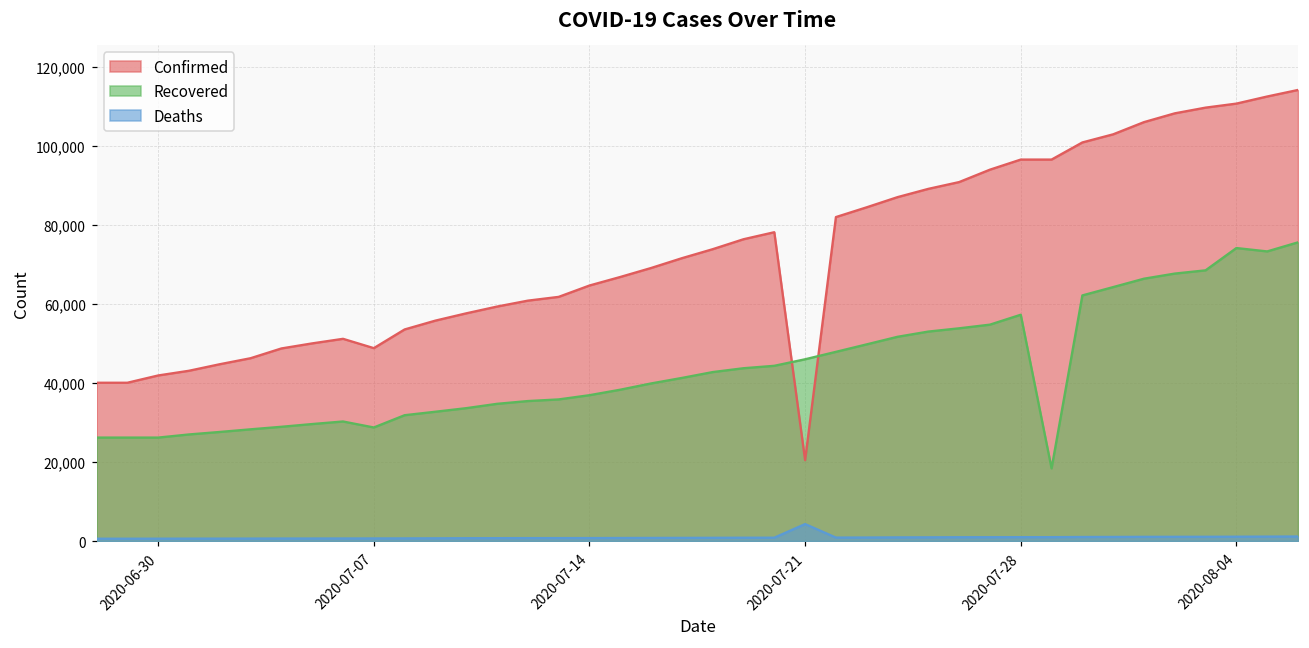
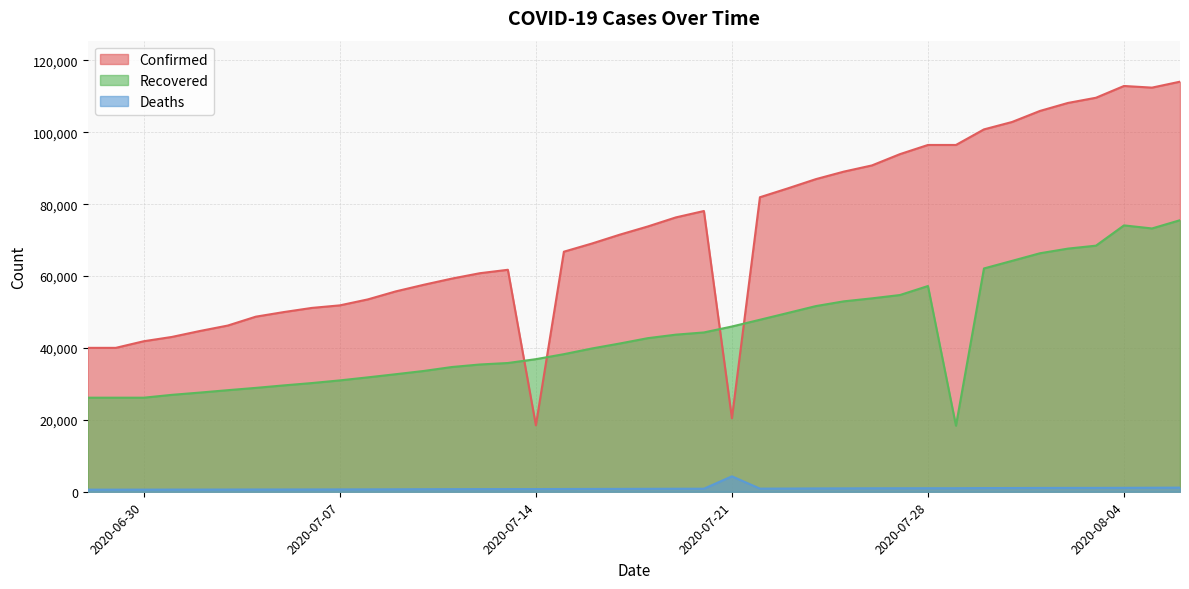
Confirmed, 2020-07-07: 49,000 -> 52,000
Recovered, 2020-07-07: 29,000 -> 31,000
Confirmed, 2020-07-14: 65,000 -> 18,000
Confirmed, 2020-08-04: 111,000 -> 113,000
